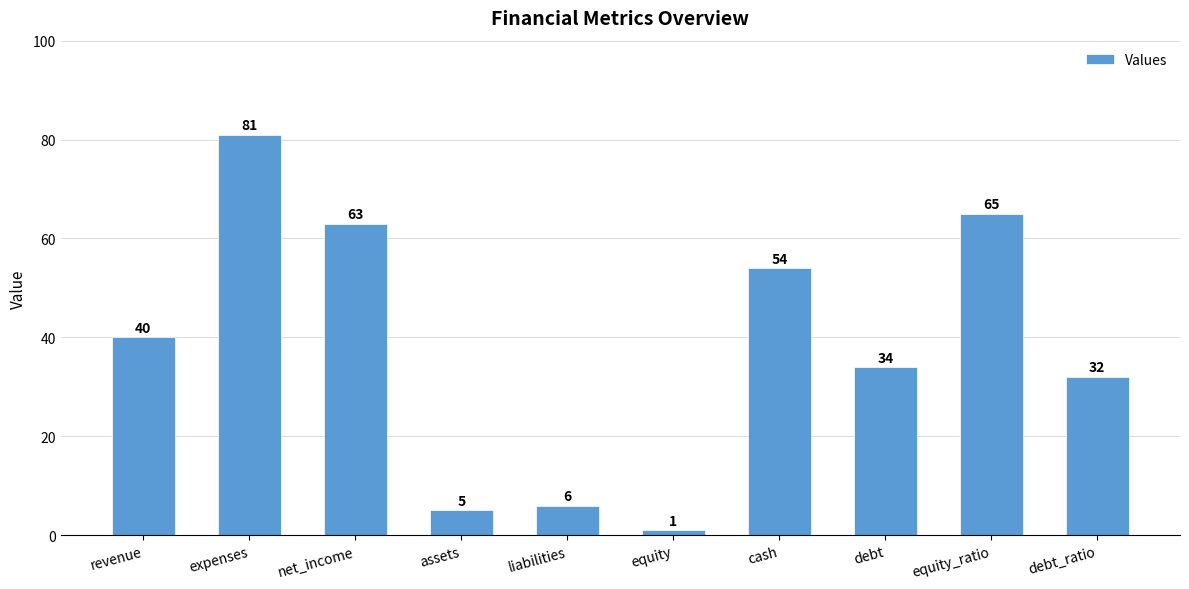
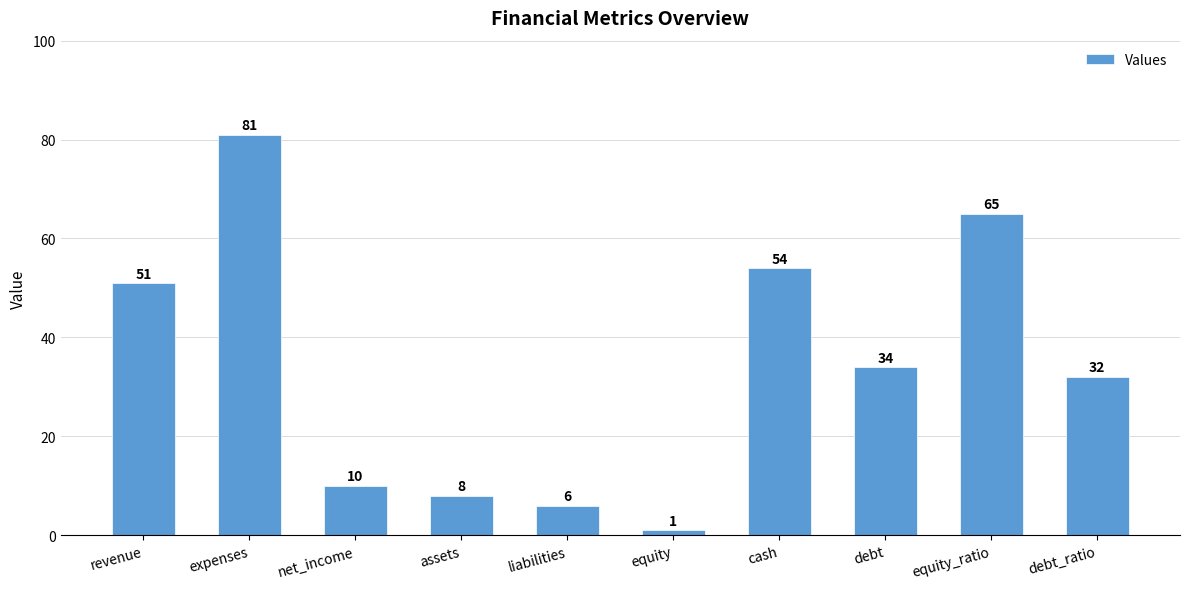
revenue: 40 -> 51
net_income: 63 -> 10
assets: 5 -> 8
